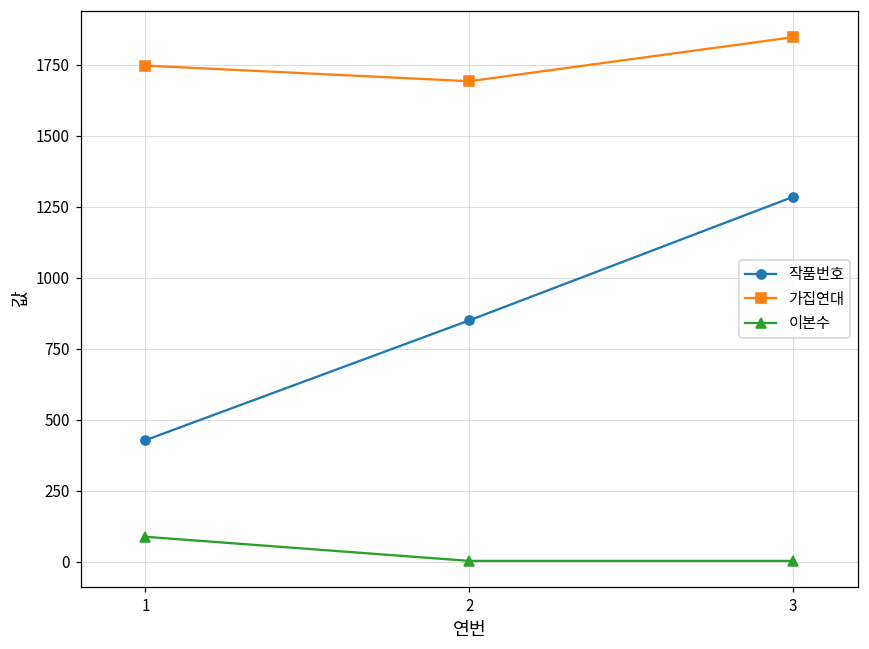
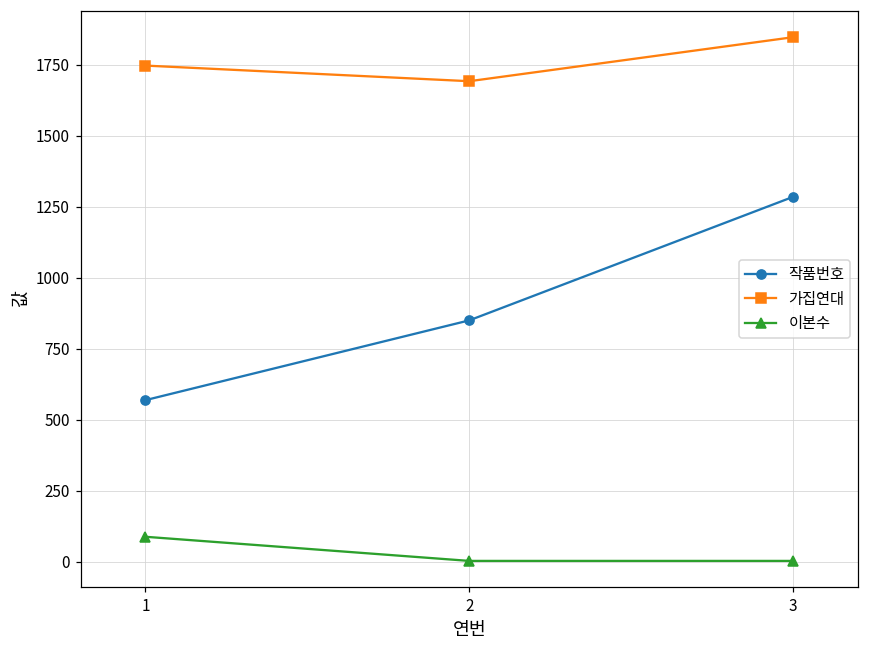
작품번호, 1: 430 -> 570
